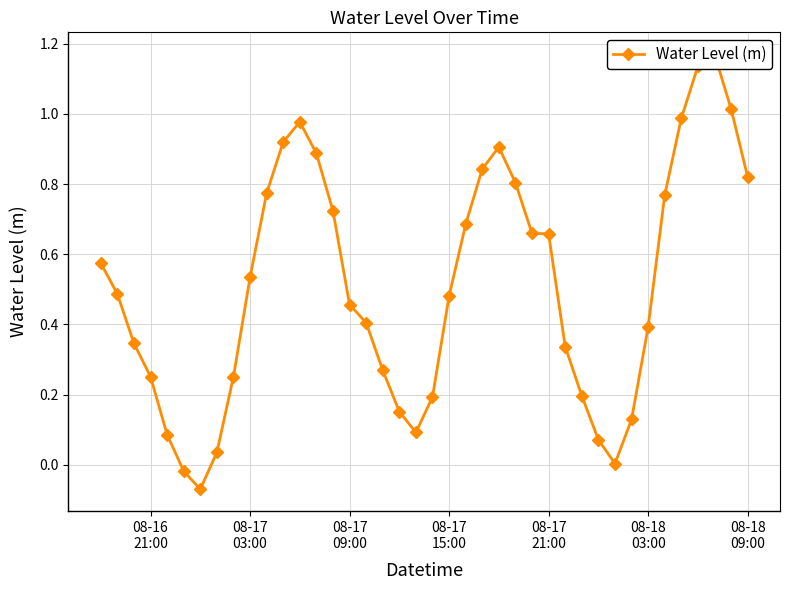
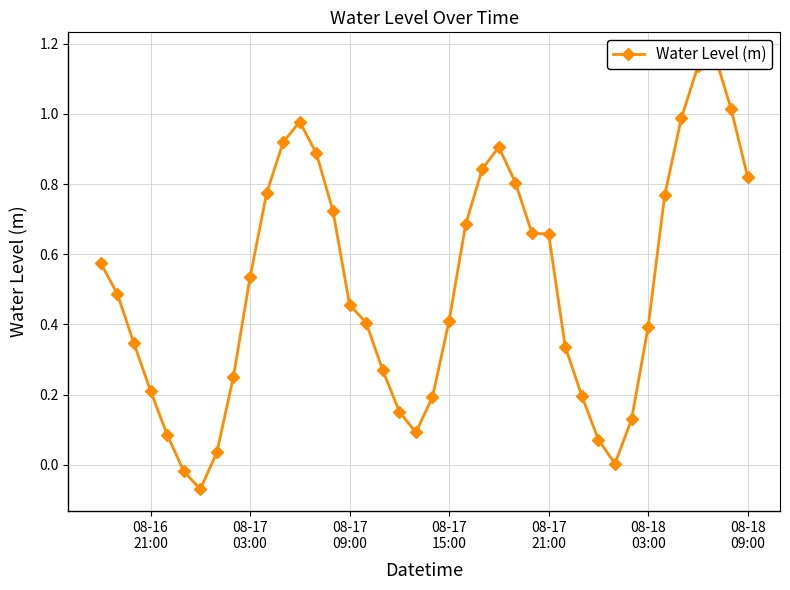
08-16 21:00: 0.25 -> 0.21
08-17 15:00: 0.48 -> 0.41
